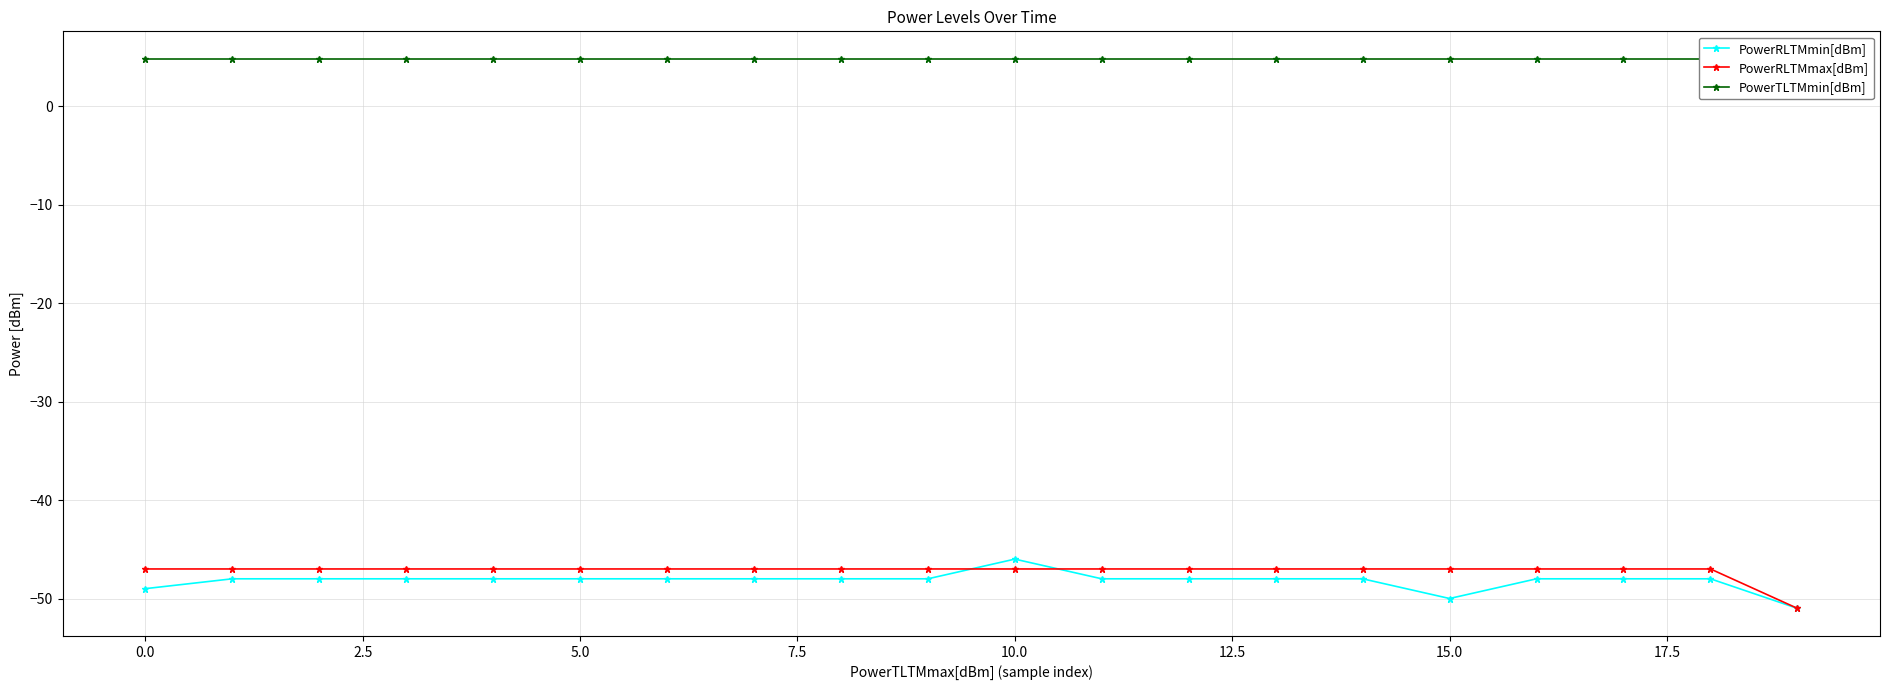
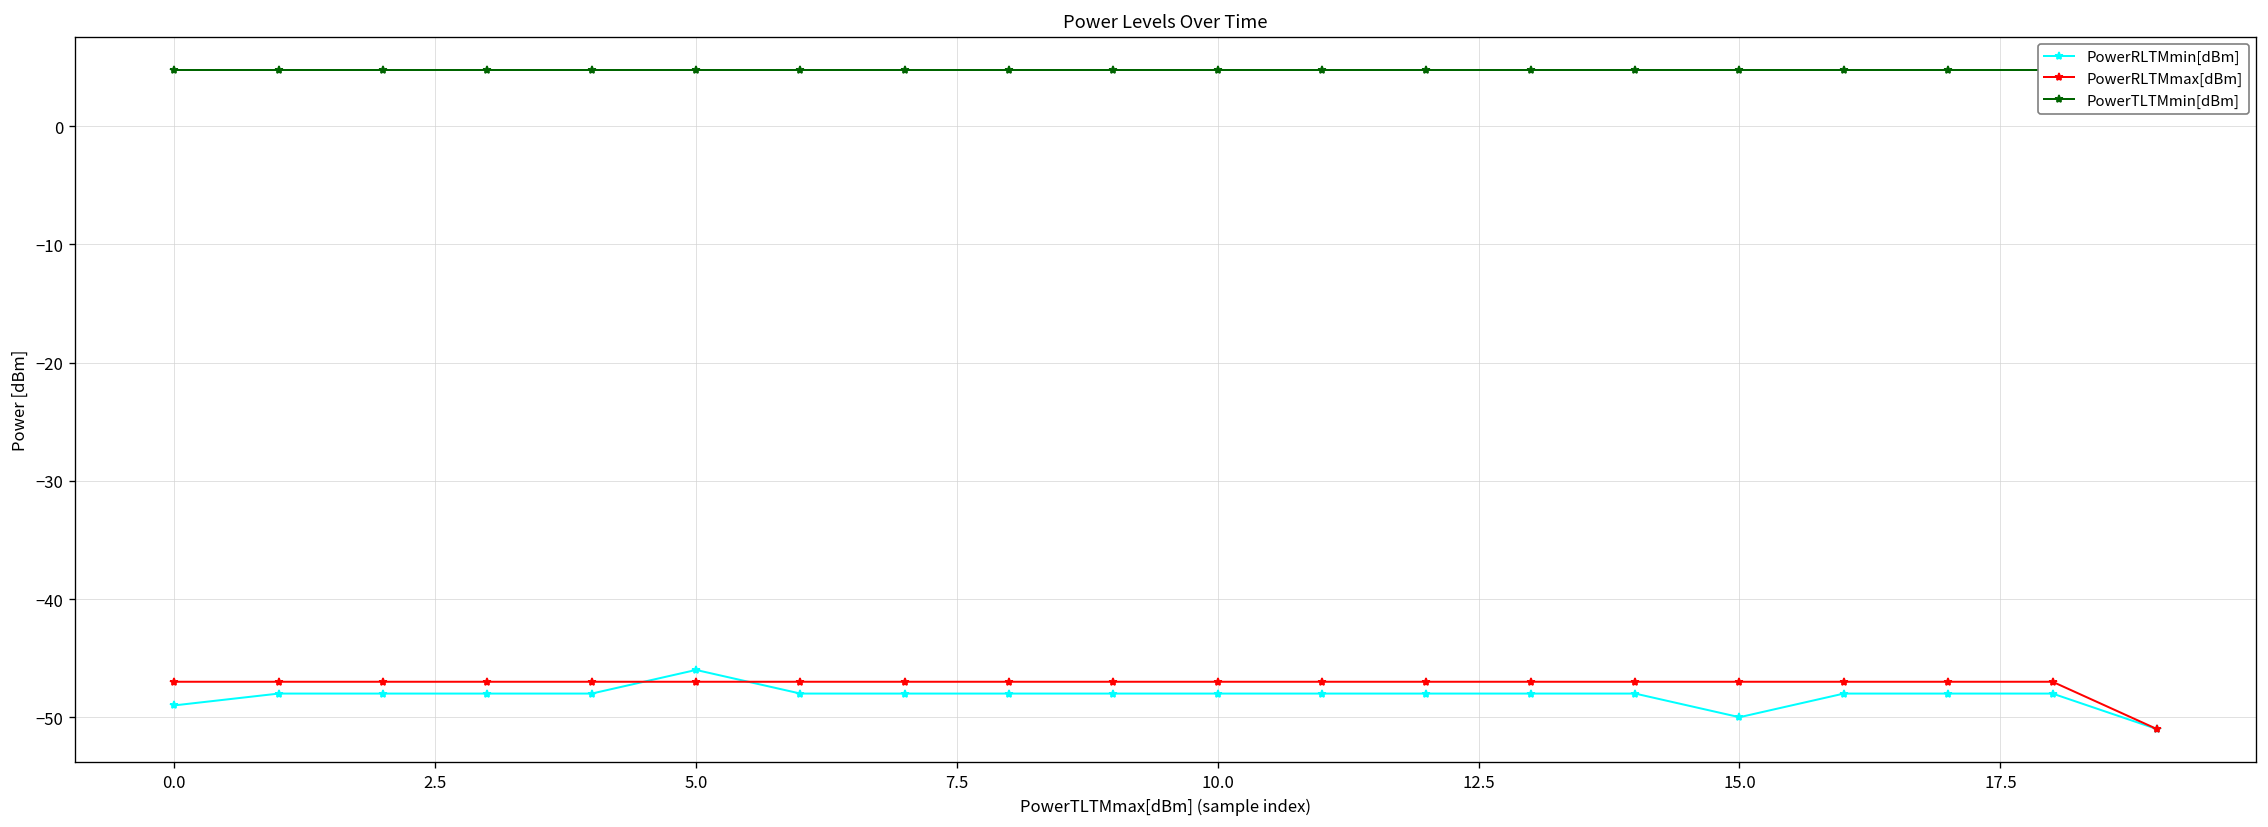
PowerRLTMmin[dBm], 5.0: -48 -> -46
PowerRLTMmin[dBm], 10.0: -46 -> -48
